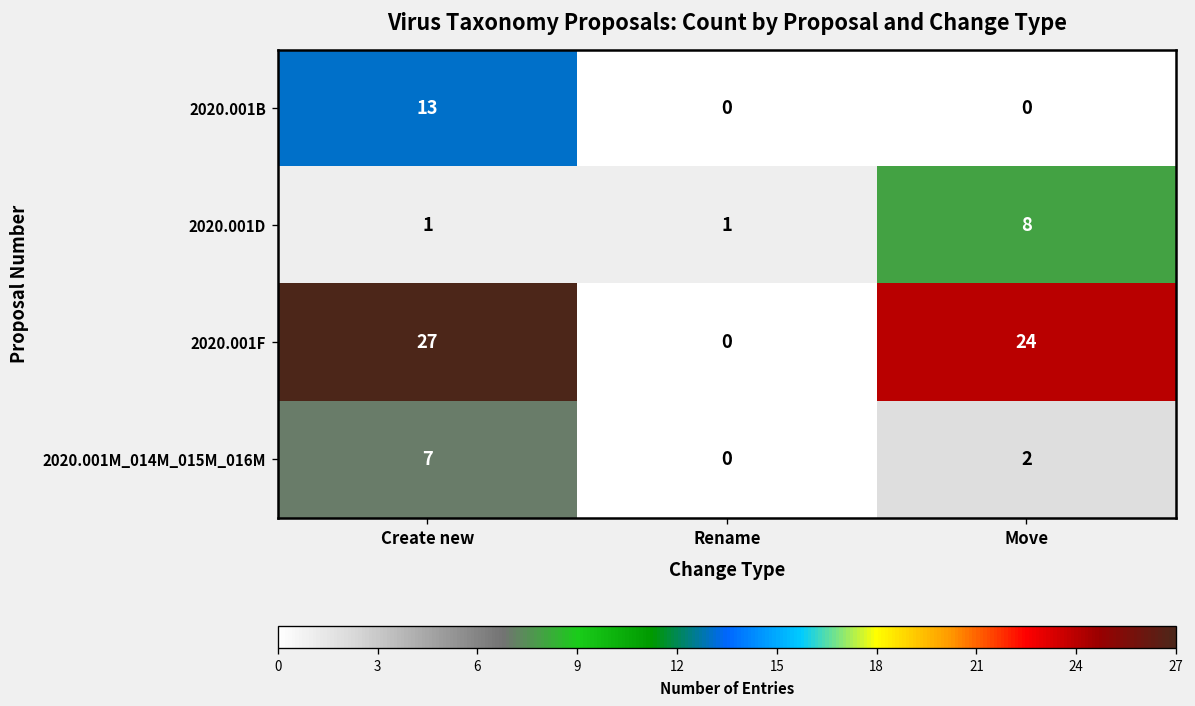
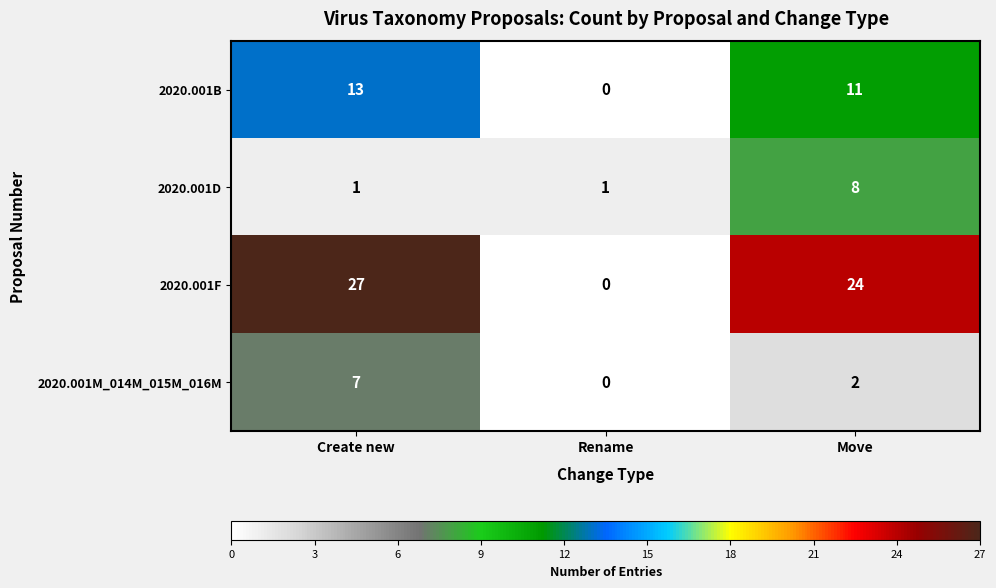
2020.001B, Move: 0 -> 11
